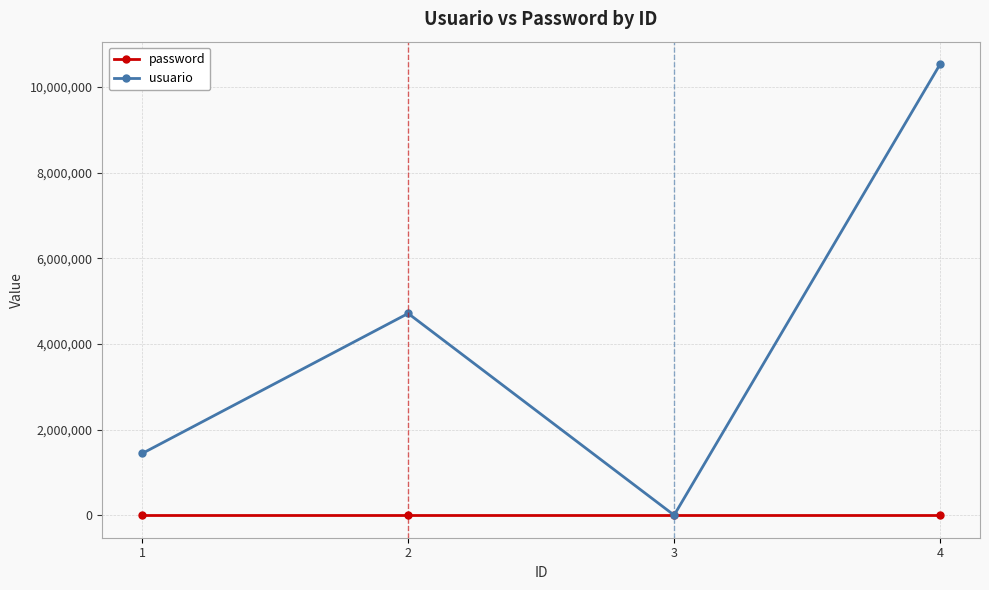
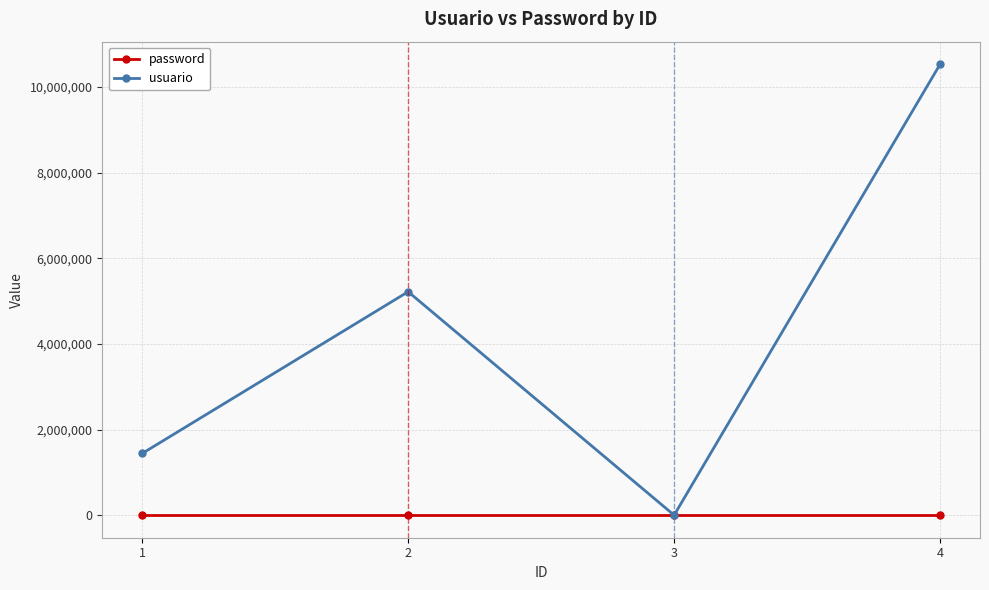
usuario, 2: 4,700,000 -> 5,200,000
